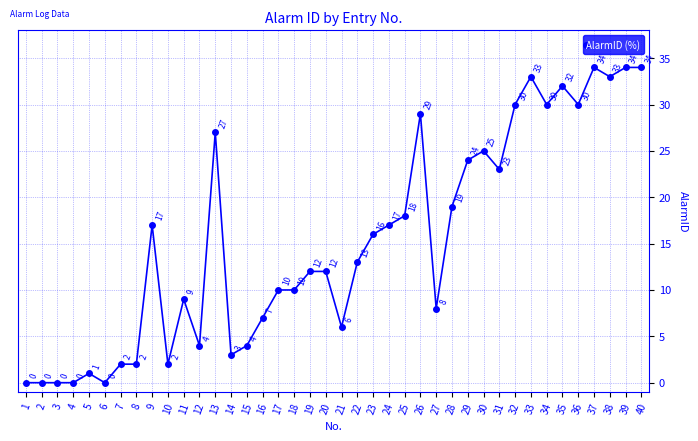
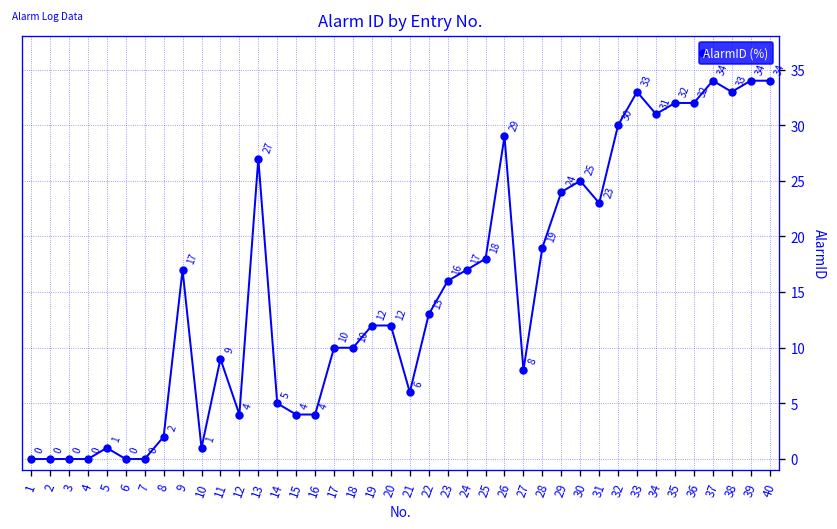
7: 2 -> 0
10: 2 -> 1
14: 3 -> 5
16: 7 -> 4
34: 30 -> 31
36: 30 -> 32
